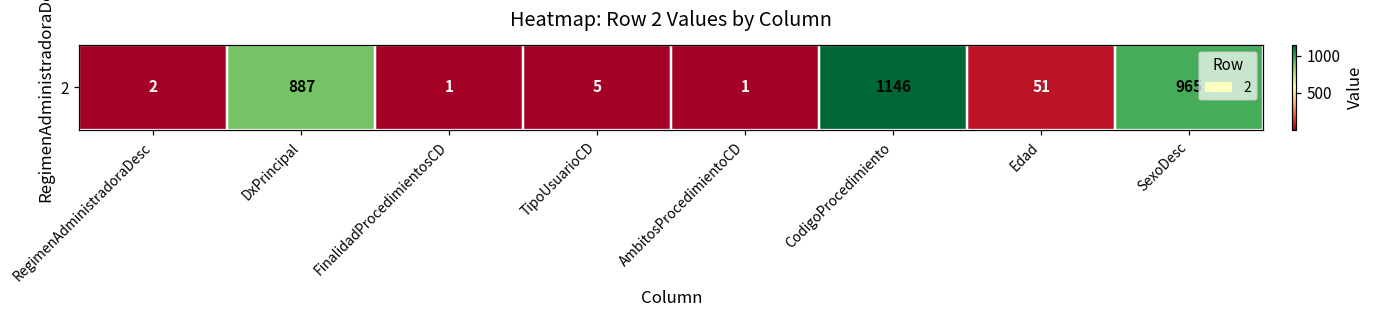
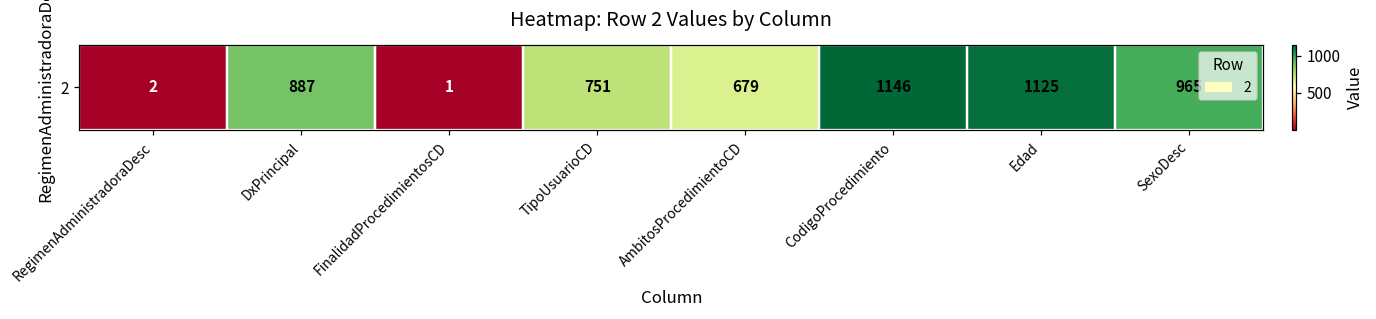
2, TipoUsuarioCD: 5 -> 751
2, AmbitosProcedimientoCD: 1 -> 679
2, Edad: 51 -> 1125
